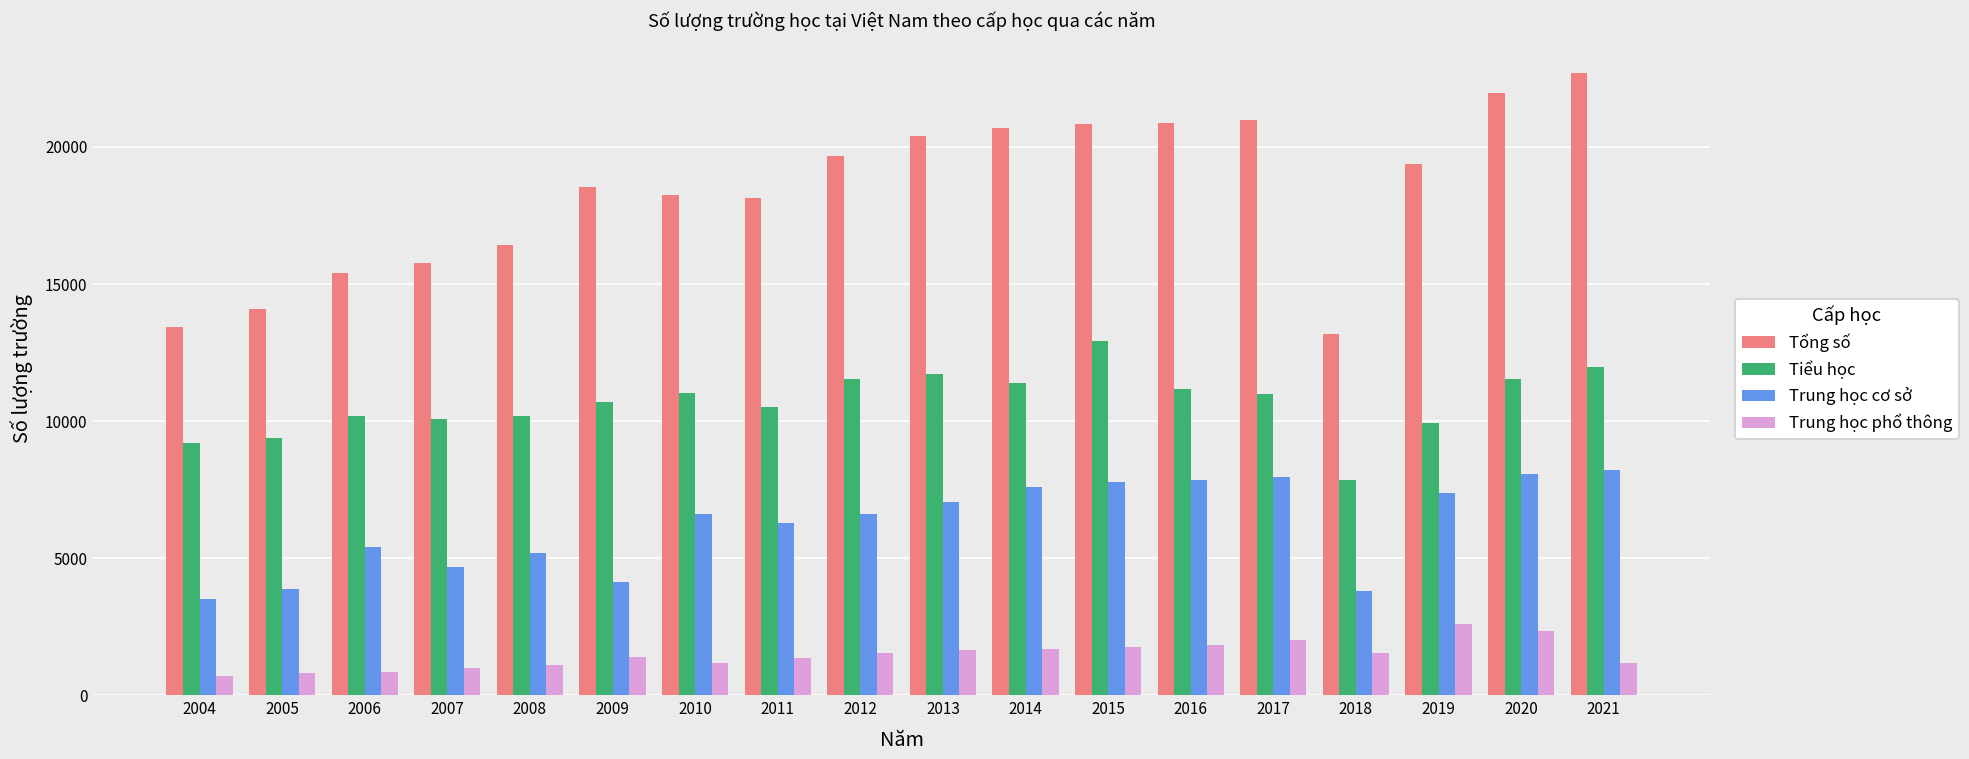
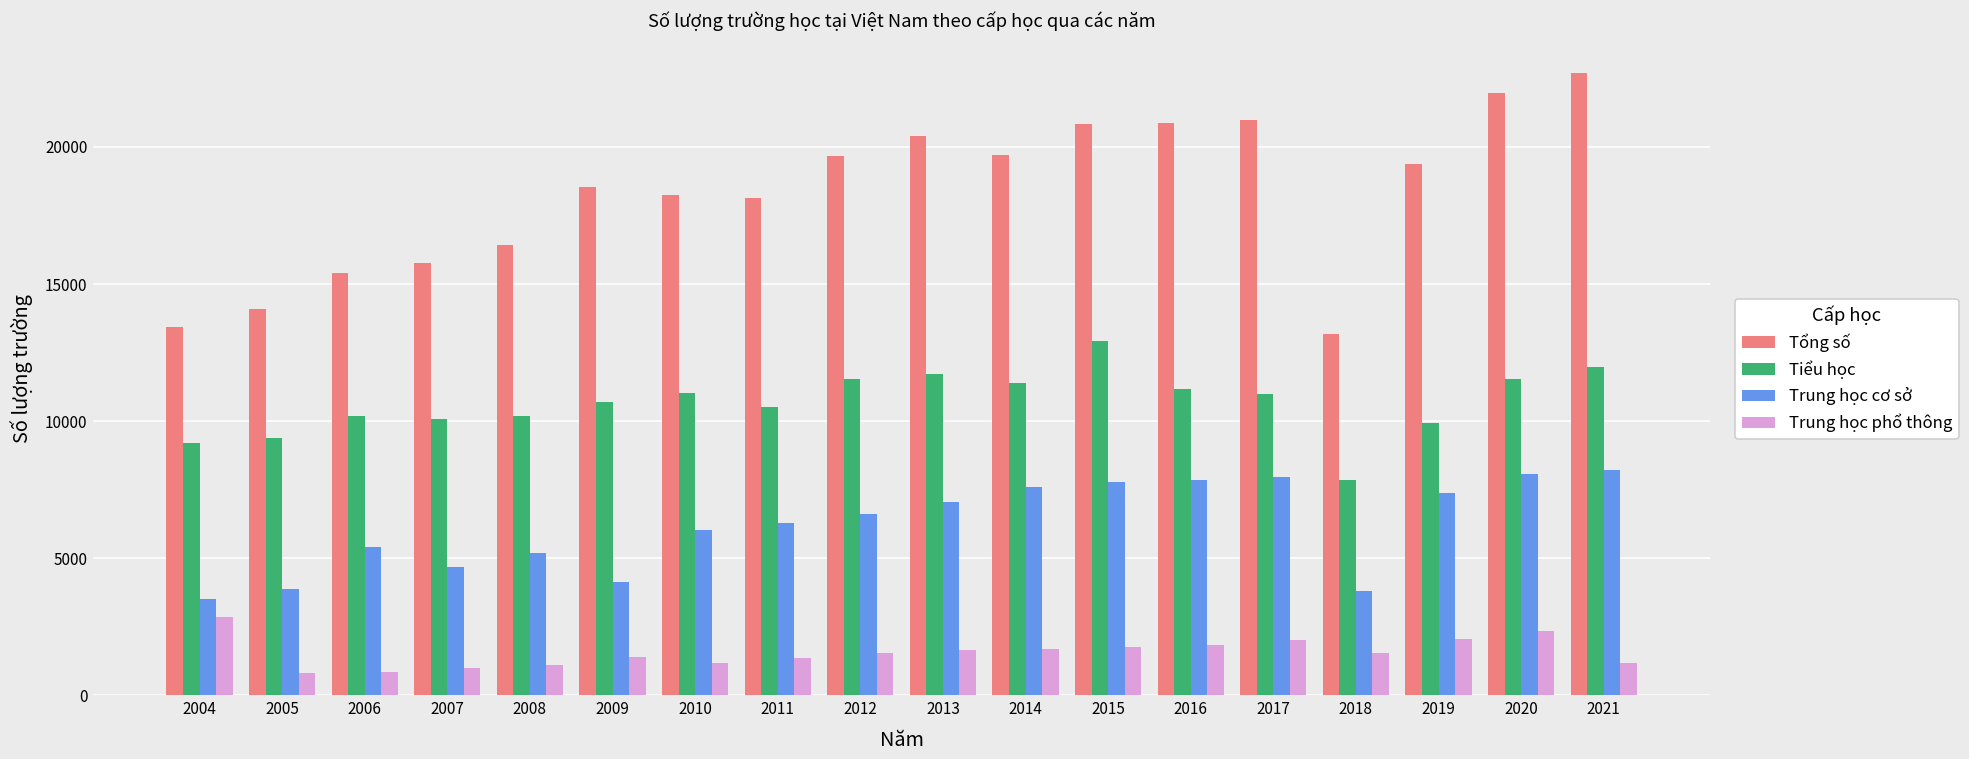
Trung học phổ thông, 2004: 700 -> 2900
Trung học cơ sở, 2010: 6600 -> 6000
Tổng số, 2014: 20700 -> 19700
Trung học phổ thông, 2019: 2600 -> 2100
